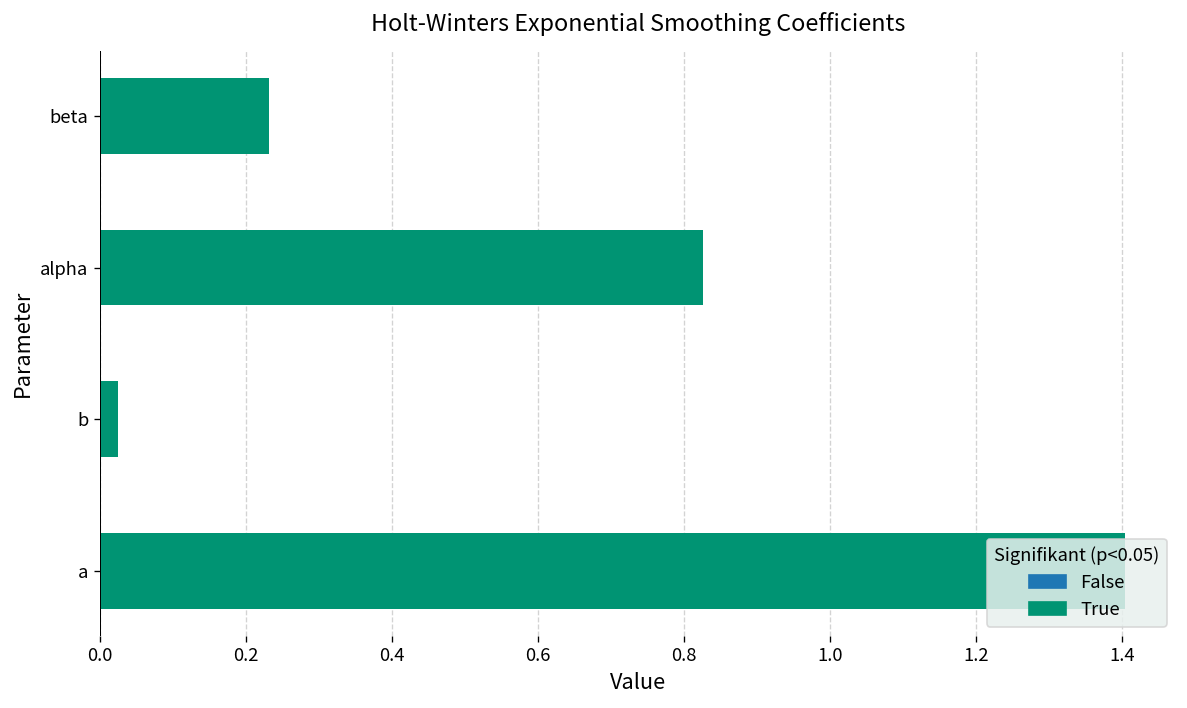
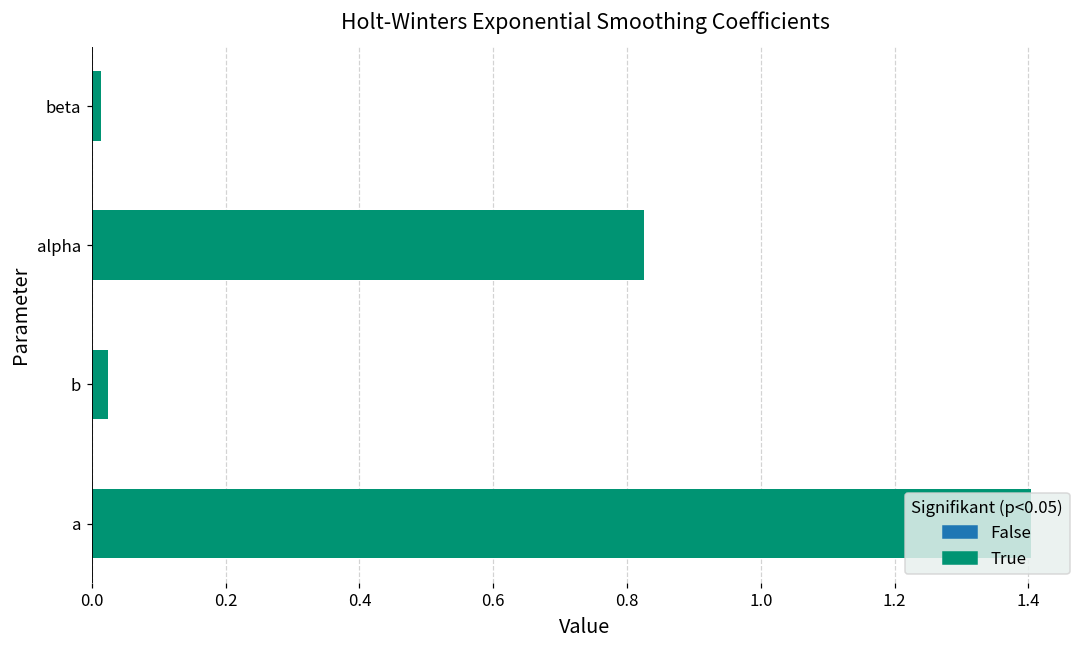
beta: 0.23 -> 0.01
